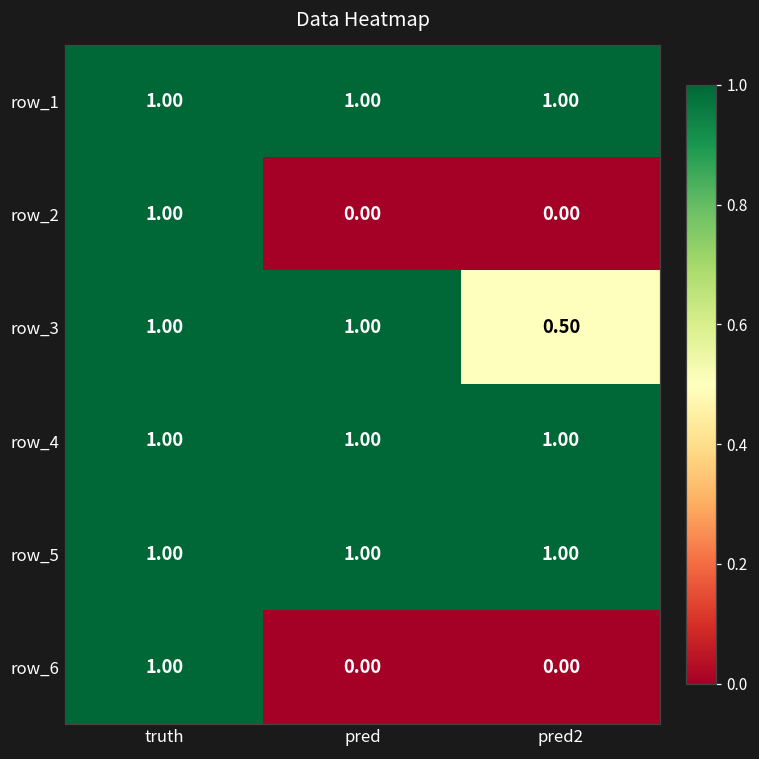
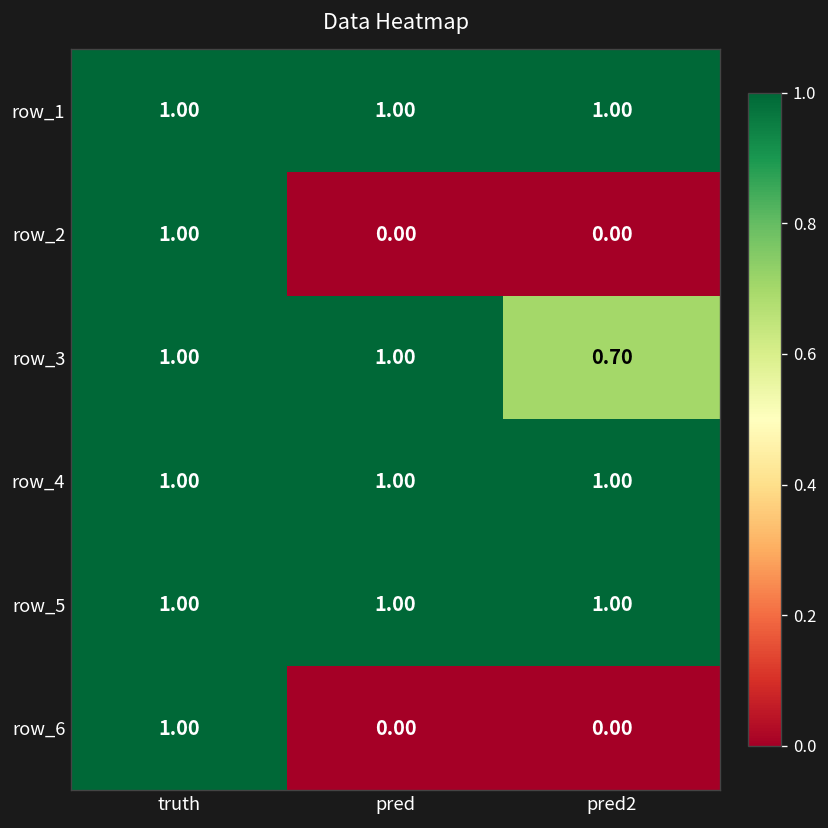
row_3, pred2: 0.50 -> 0.70
